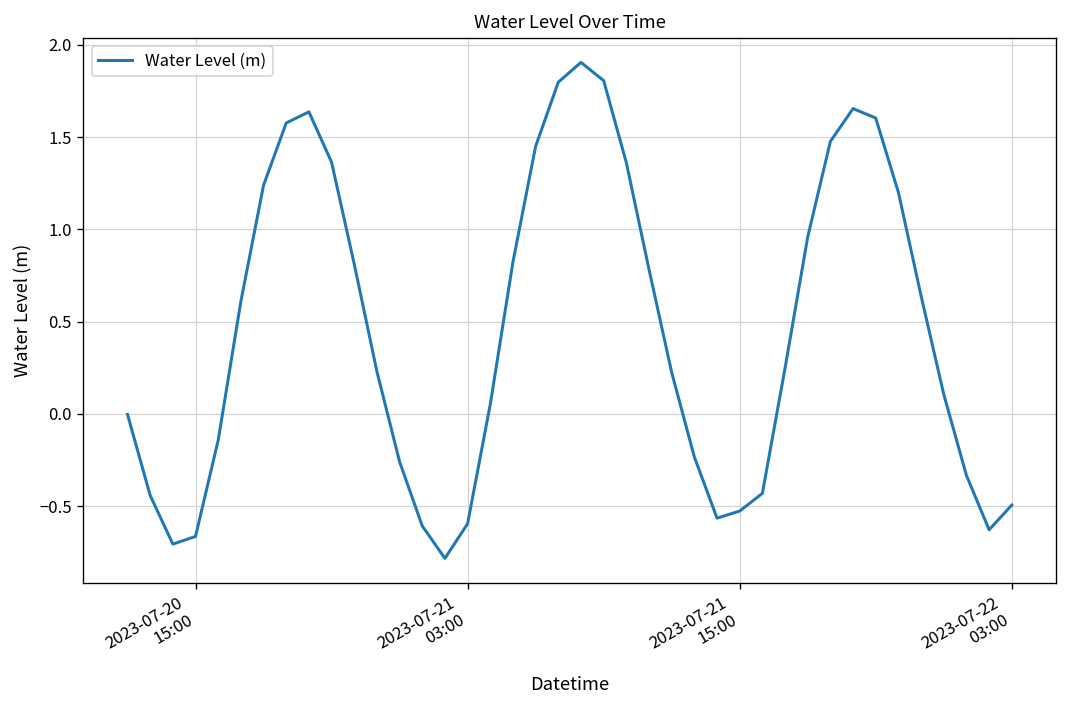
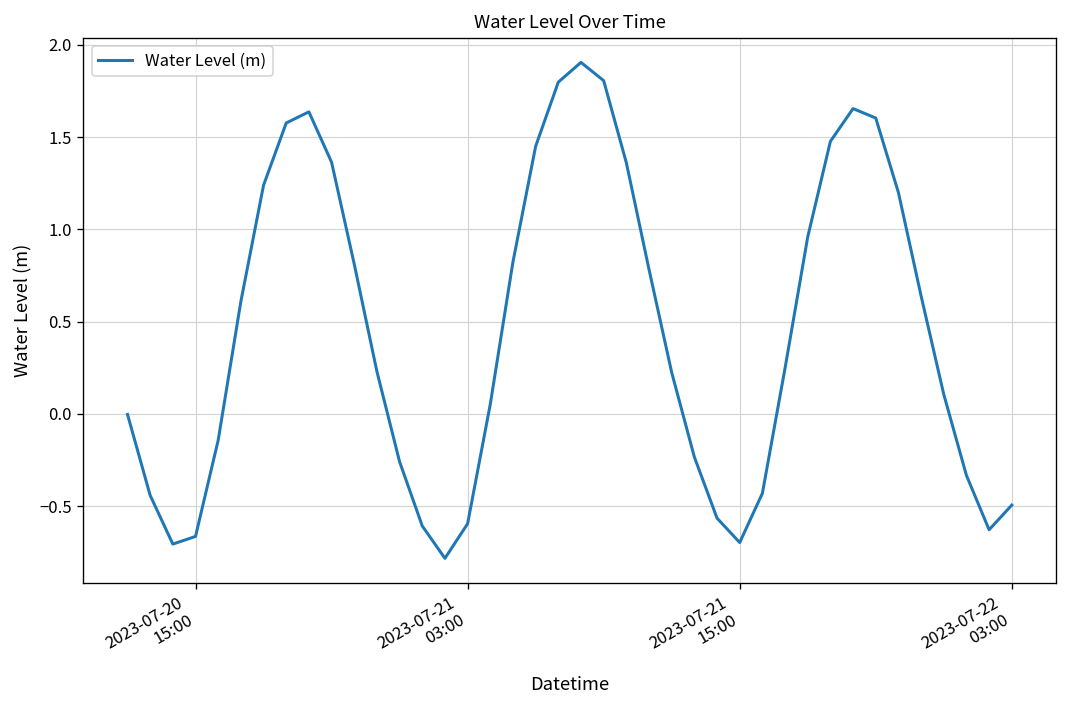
2023-07-21 15:00: -0.53 -> -0.70
